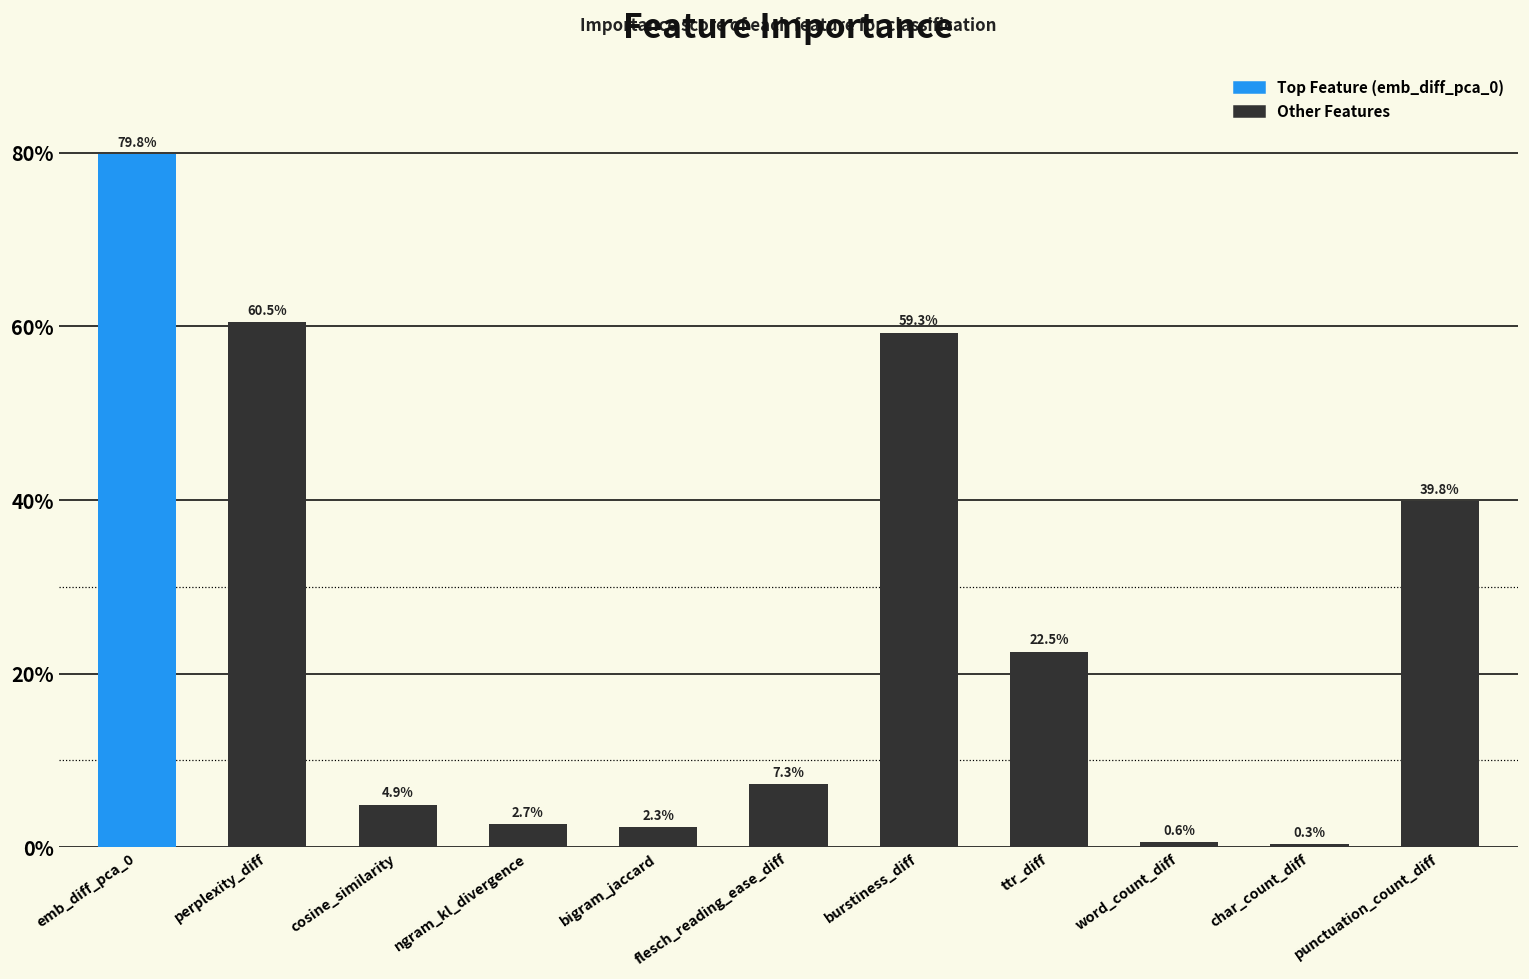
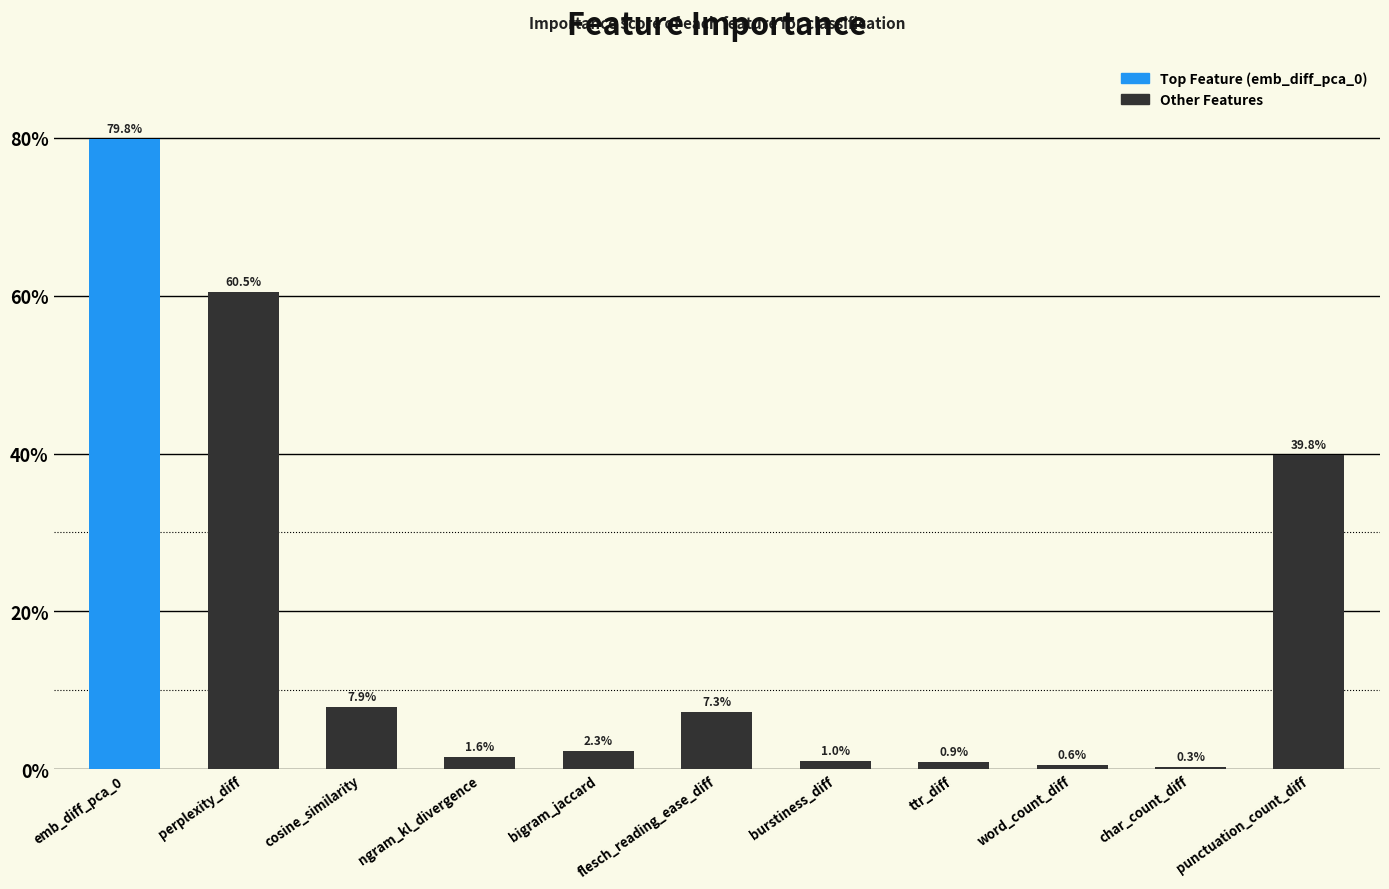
cosine_similarity: 4.9% -> 7.9%
ngram_kl_divergence: 2.7% -> 1.6%
burstiness_diff: 59.3% -> 1.0%
ttr_diff: 22.5% -> 0.9%
